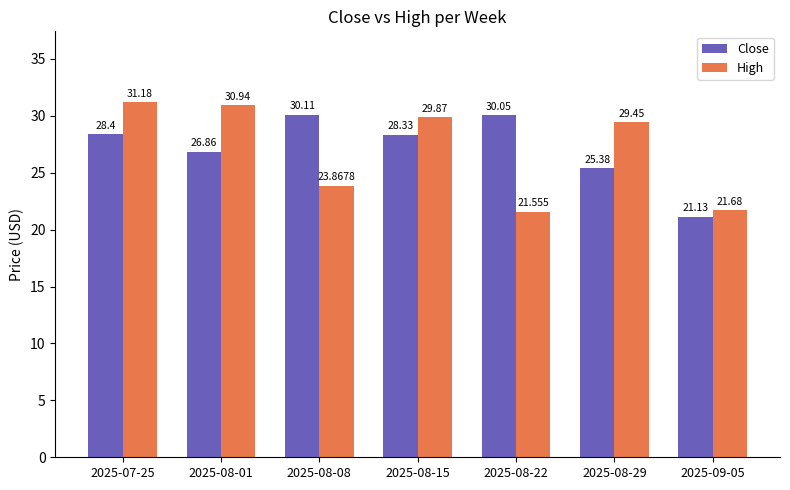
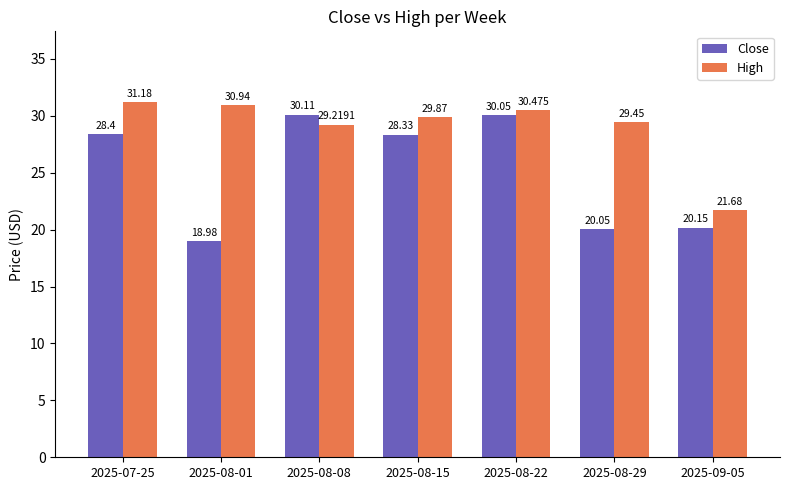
Close, 2025-08-01: 26.86 -> 18.98
High, 2025-08-08: 23.8678 -> 29.2191
High, 2025-08-22: 21.555 -> 30.475
Close, 2025-08-29: 25.38 -> 20.05
Close, 2025-09-05: 21.13 -> 20.15
